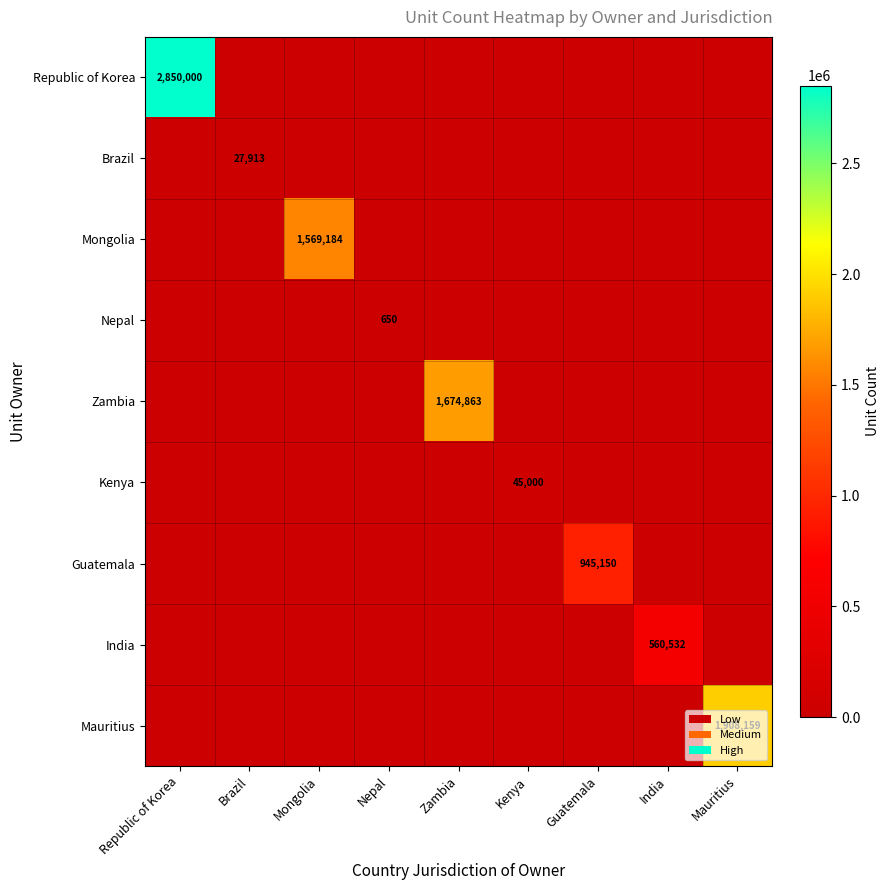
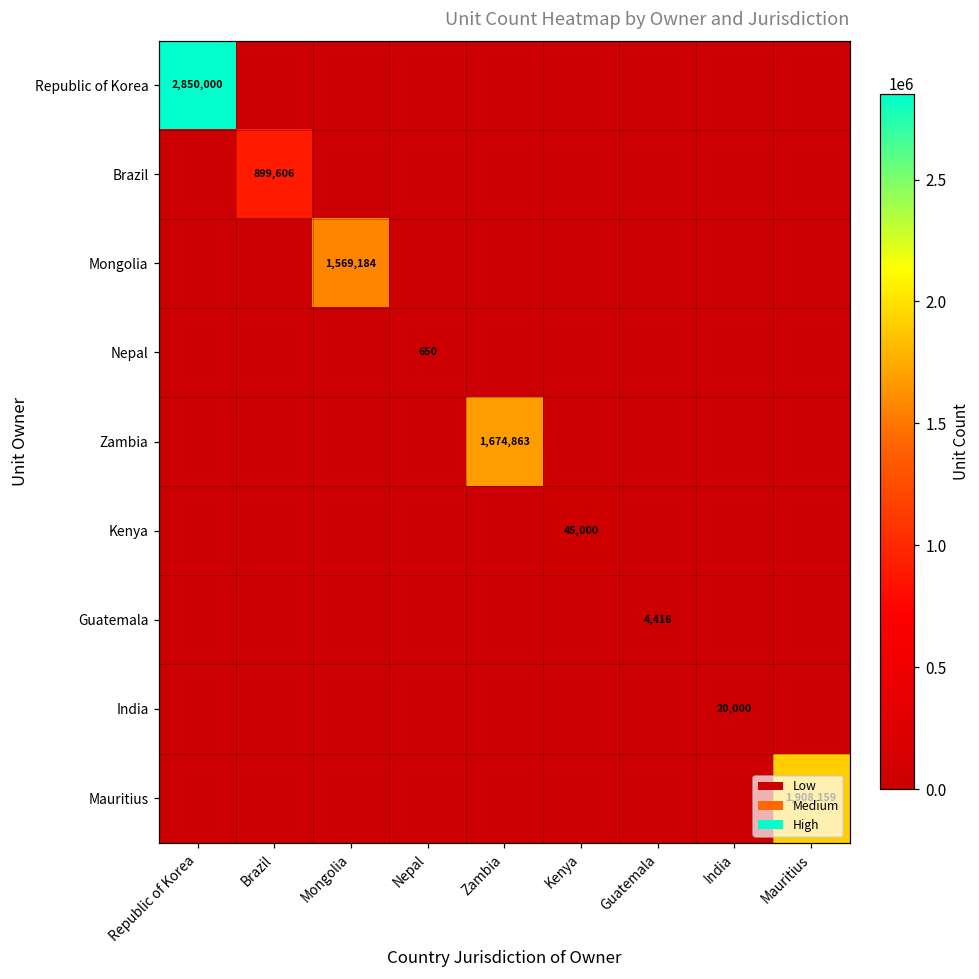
Brazil, Brazil: 27,913 -> 899,606
Guatemala, Guatemala: 945,150 -> 4,416
India, India: 560,532 -> 20,000
